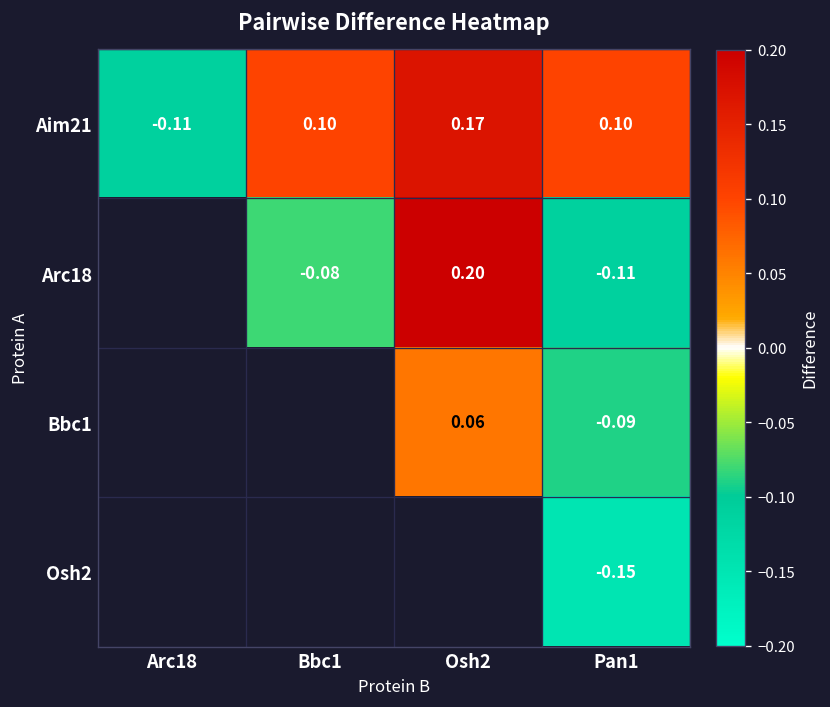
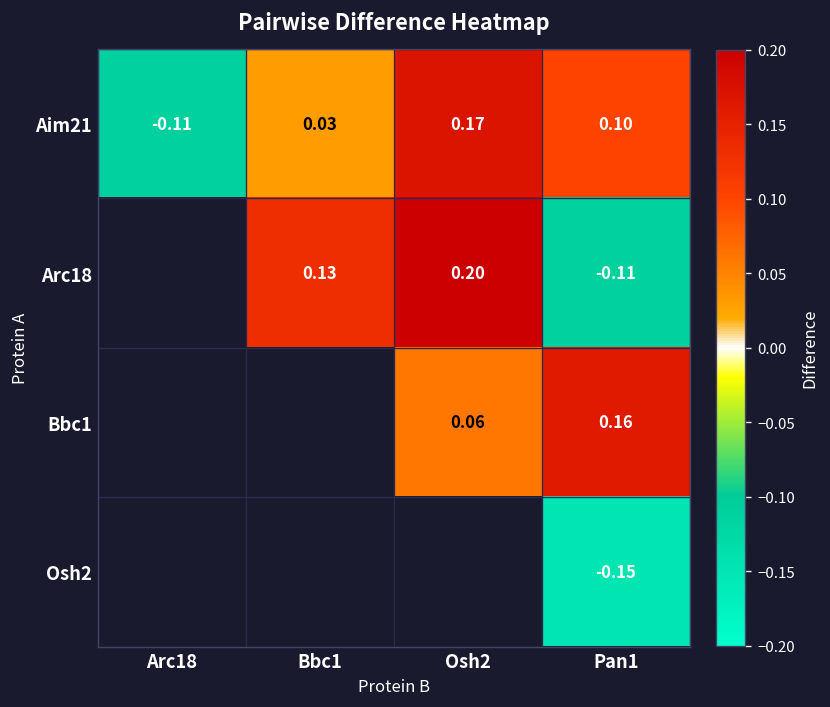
Aim21, Bbc1: 0.10 -> 0.03
Arc18, Bbc1: -0.08 -> 0.13
Bbc1, Pan1: -0.09 -> 0.16
